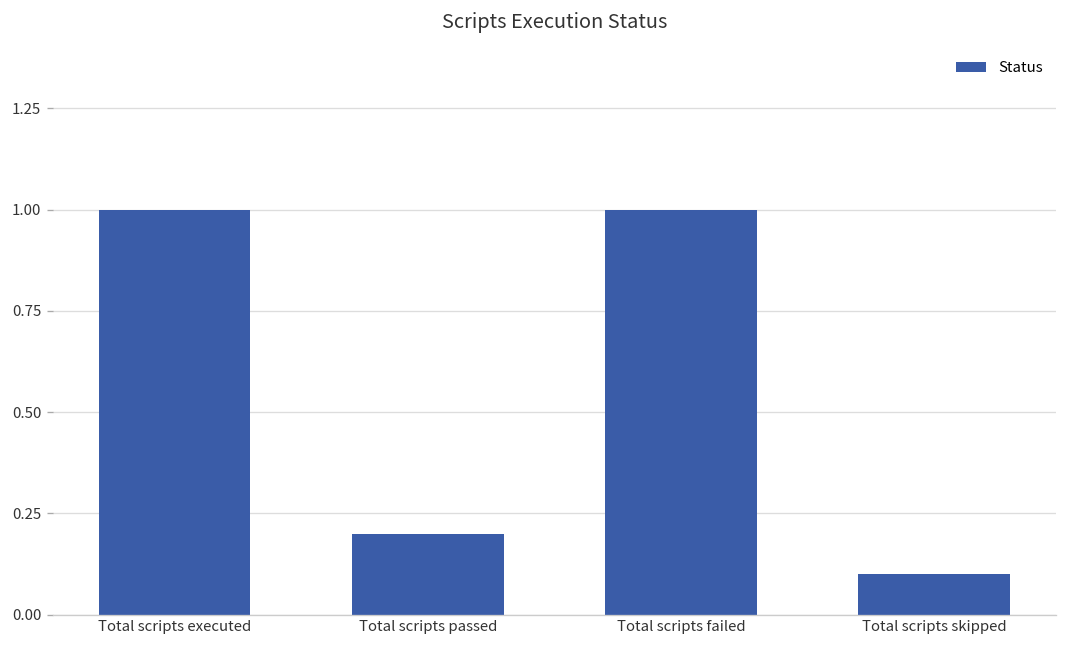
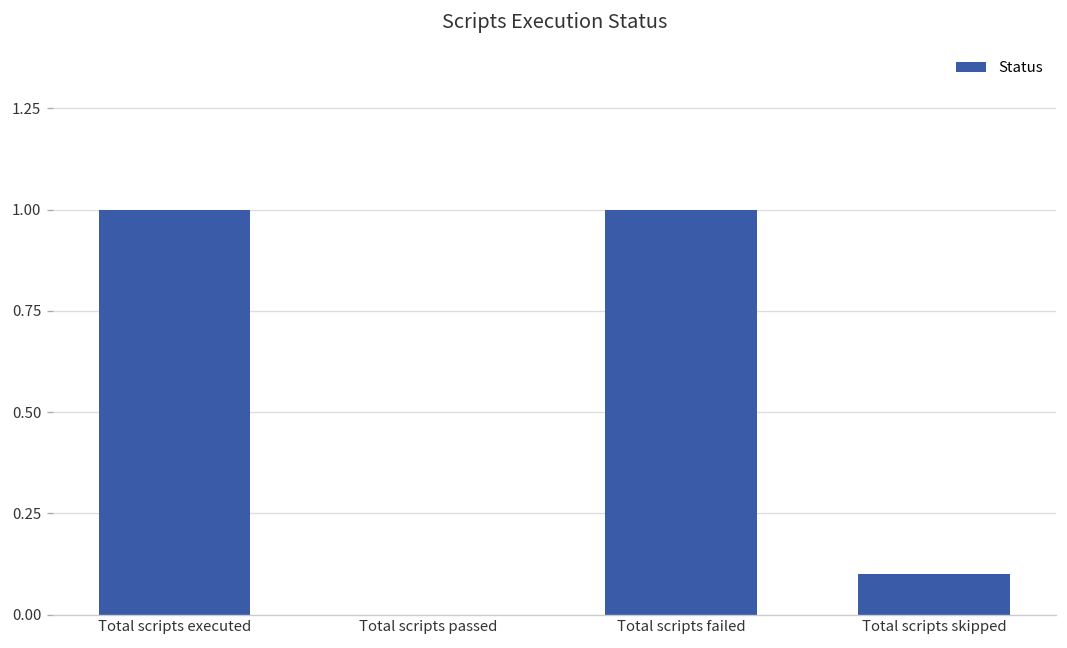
Total scripts passed: 0.2 -> 0.0
